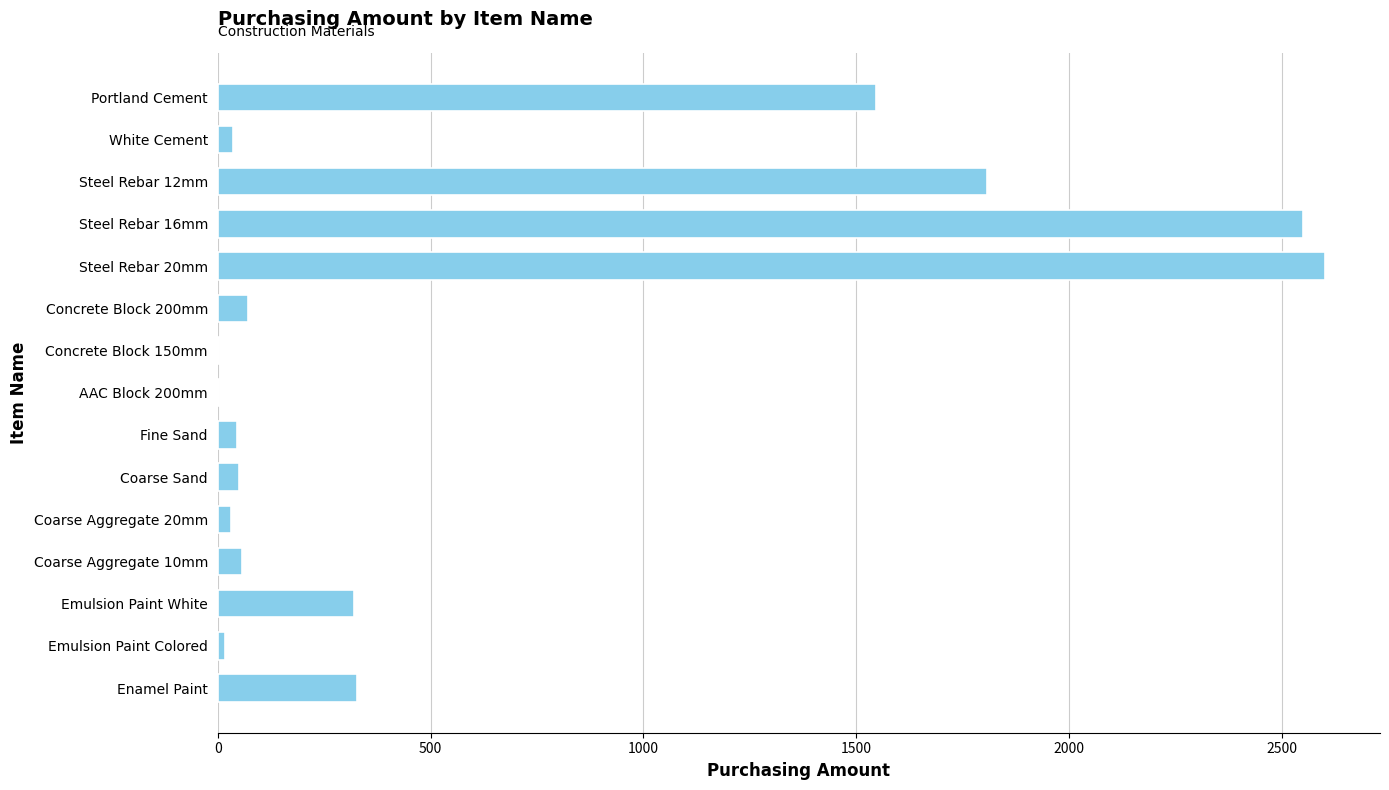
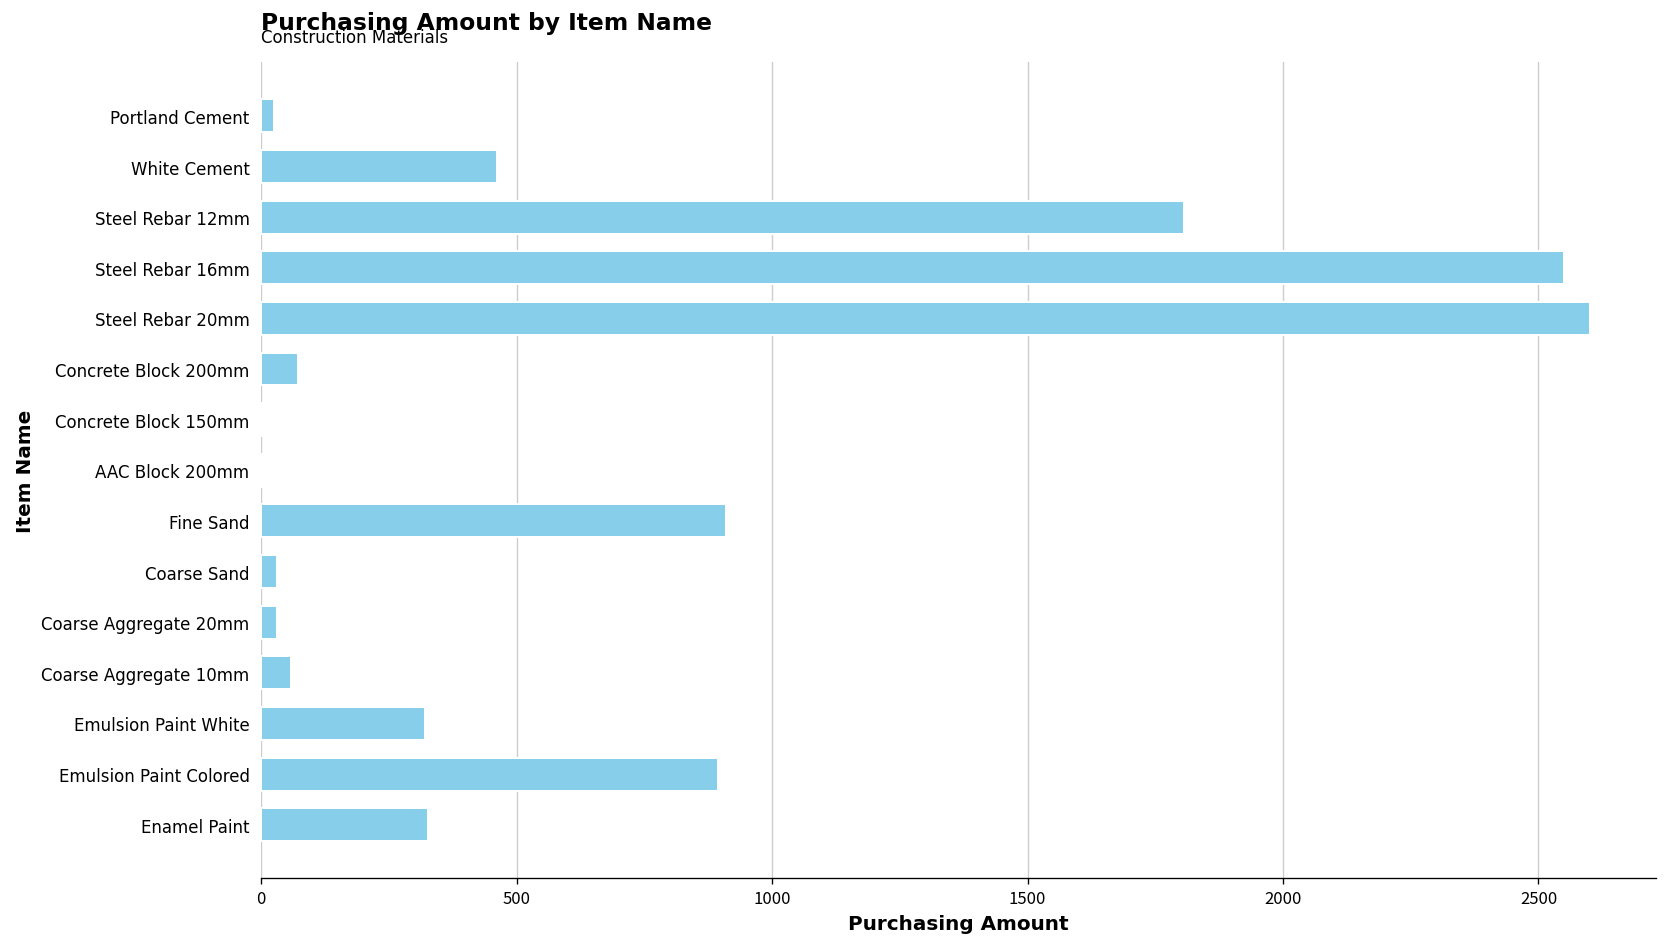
Portland Cement: 1550 -> 30
White Cement: 40 -> 460
Fine Sand: 50 -> 910
Coarse Sand: 50 -> 30
Emulsion Paint Colored: 20 -> 890
